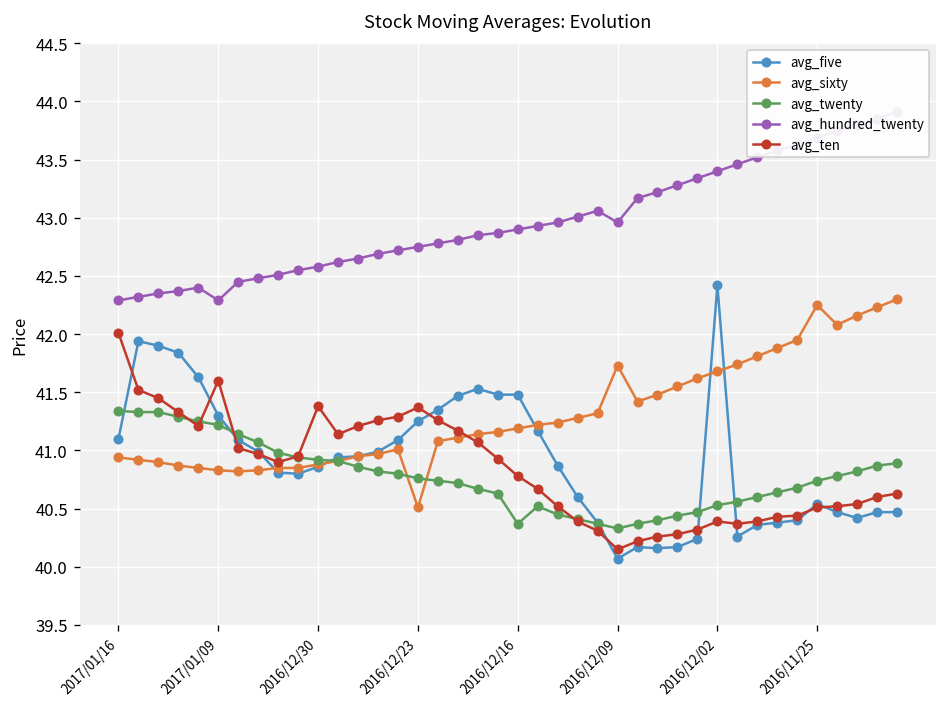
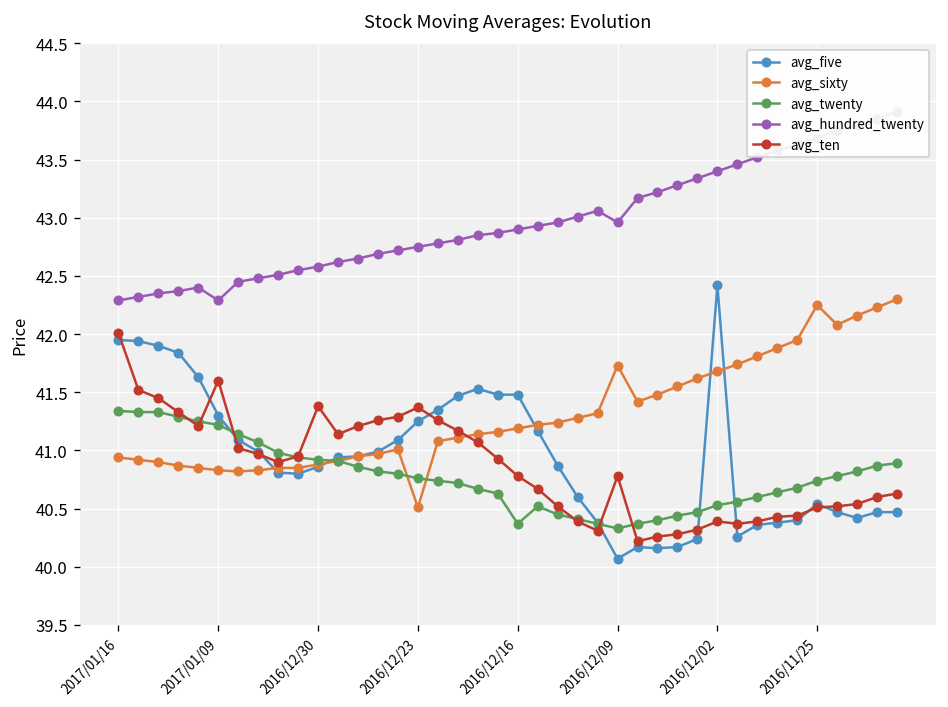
avg_five, 2017/01/16: 41.1 -> 42.0
avg_ten, 2016/12/09: 40.2 -> 40.8
